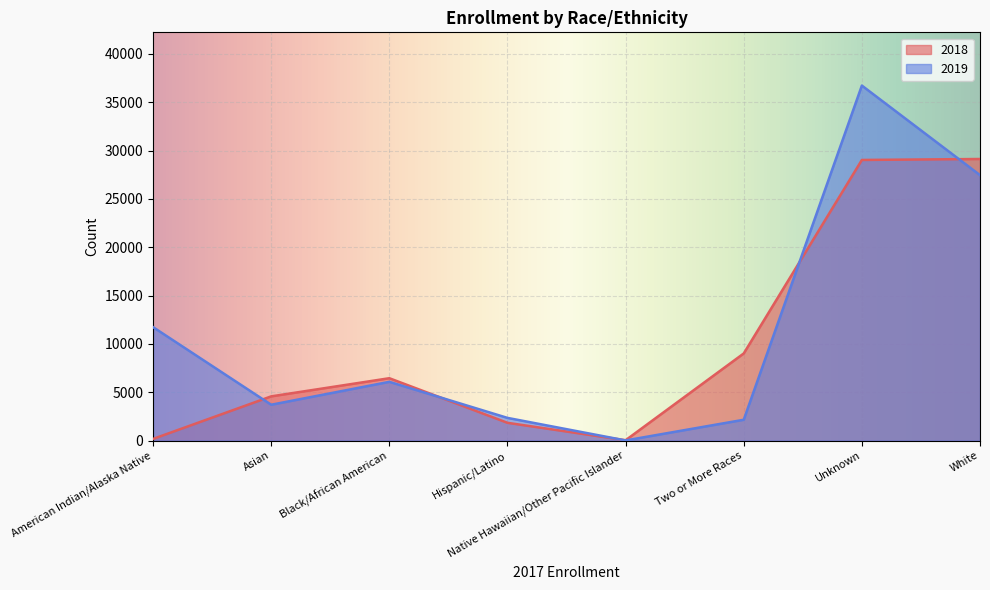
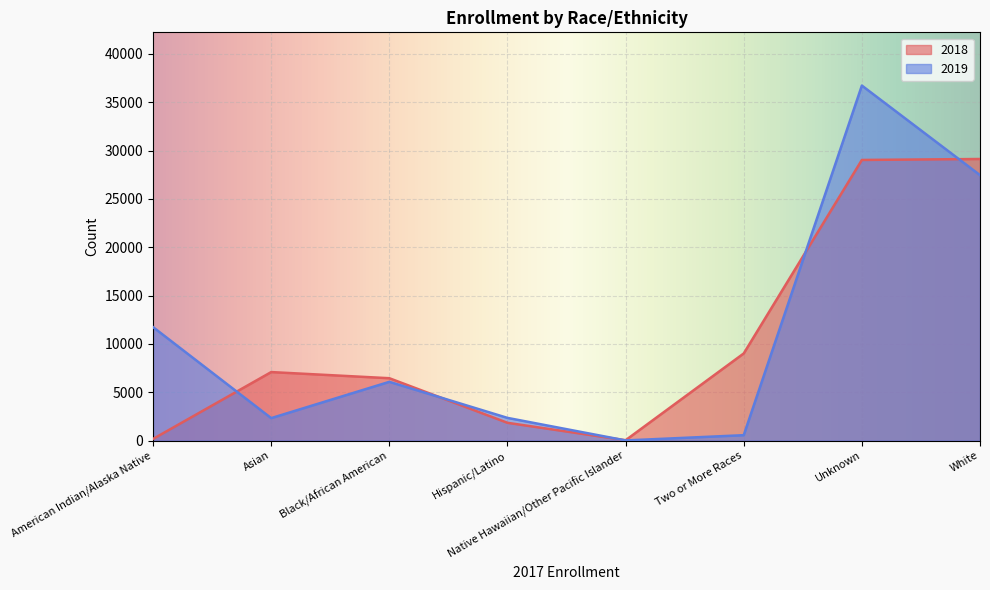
2018, Asian: 5000 -> 7000
2019, Asian: 4000 -> 2000
2019, Two or More Races: 2000 -> 1000
